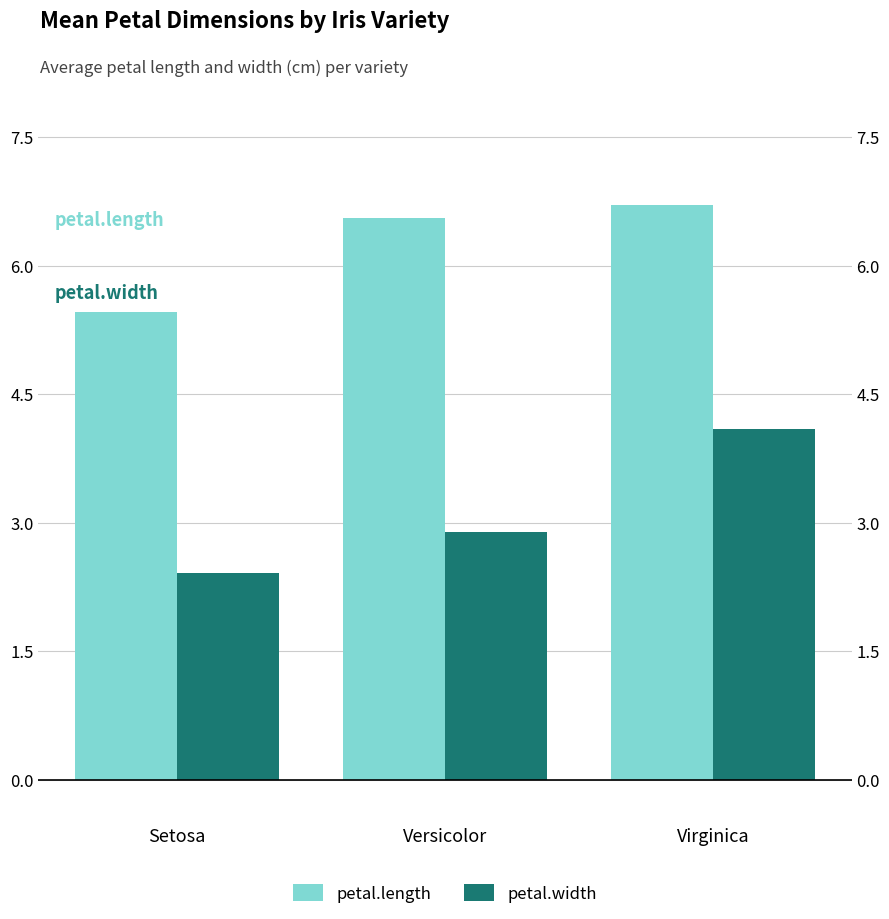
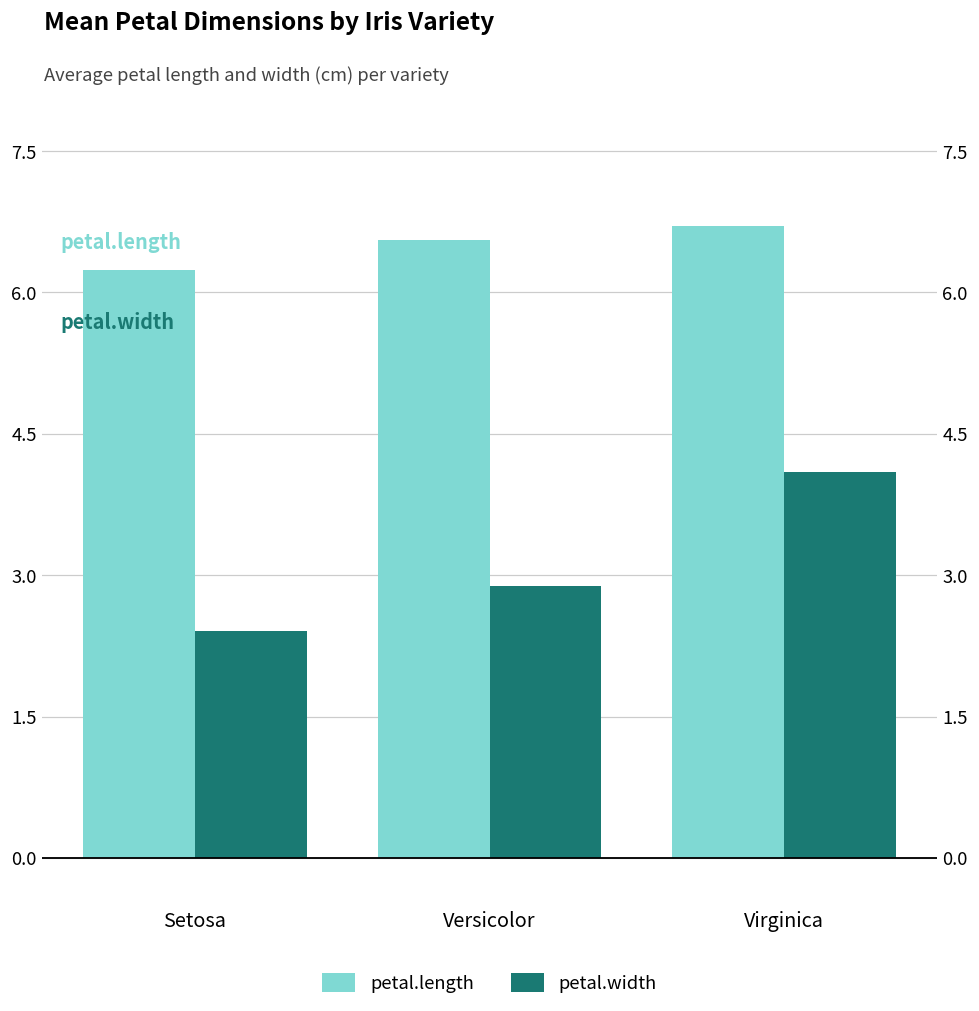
petal.length, Setosa: 5.5 -> 6.2
